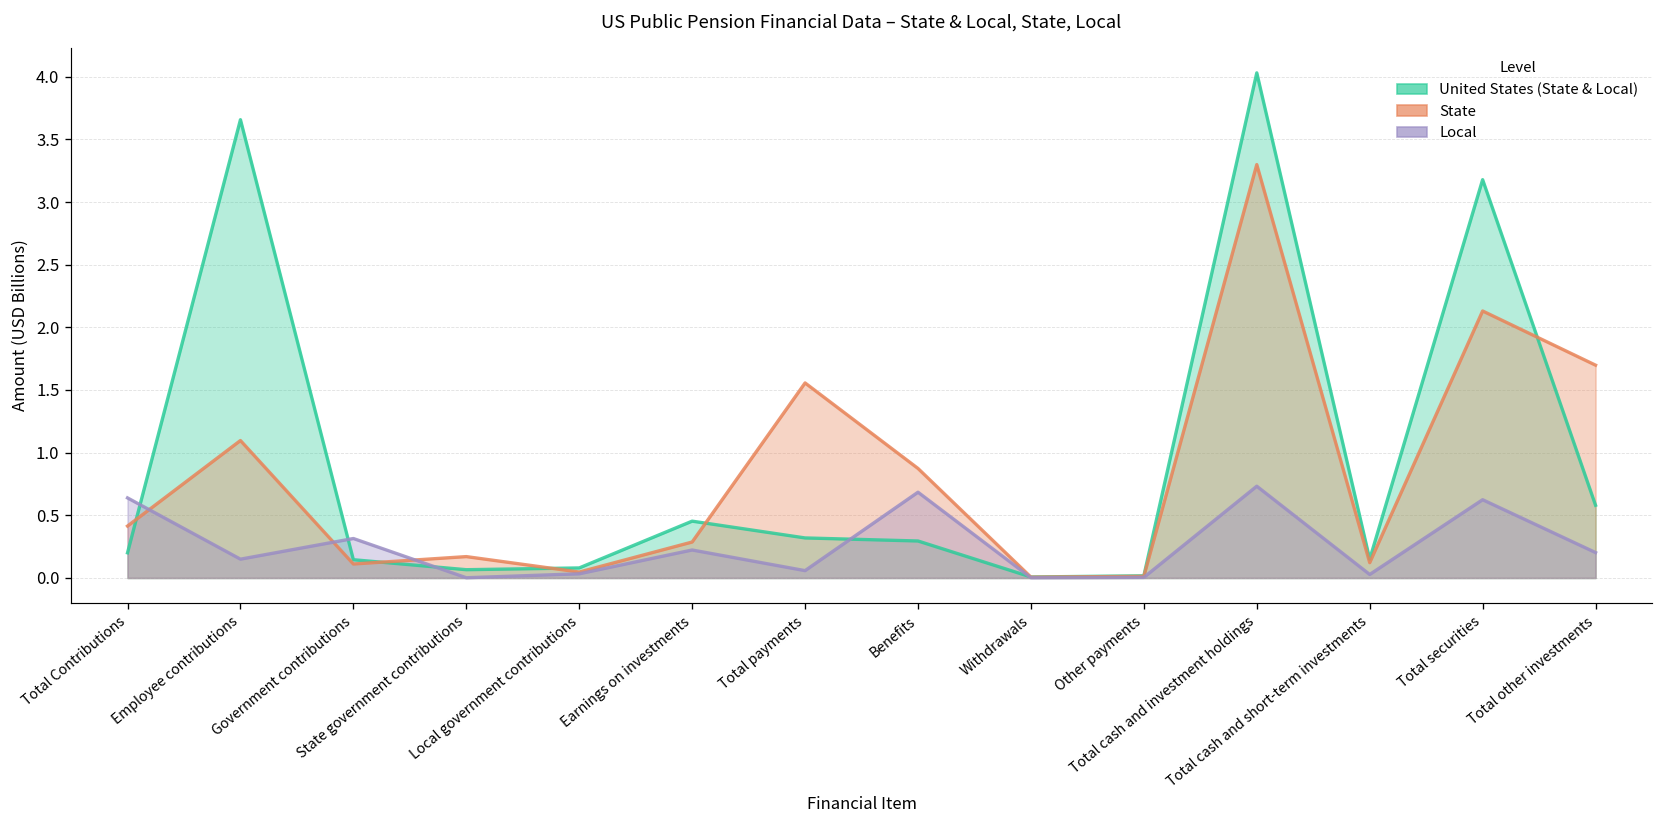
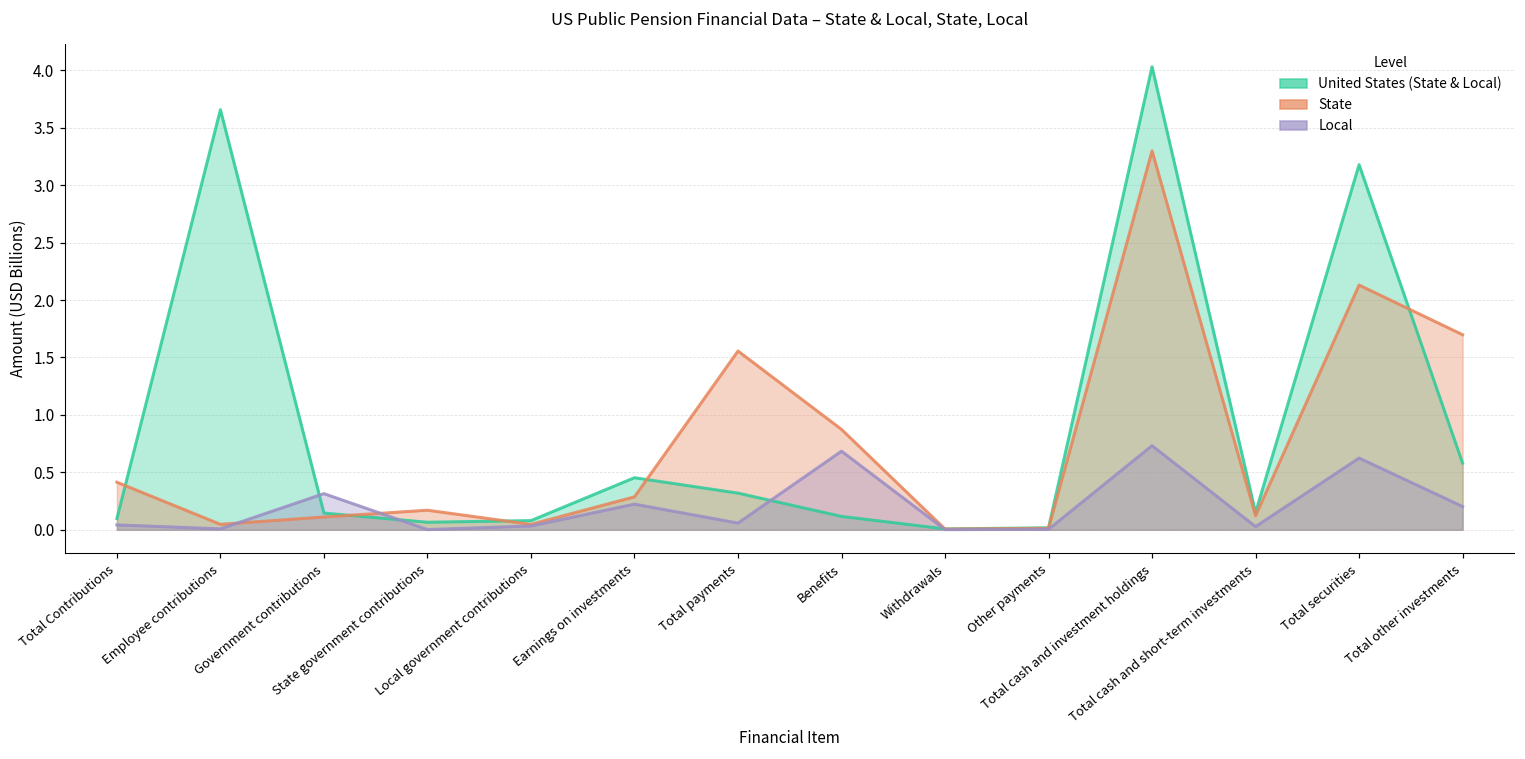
United States (State & Local), Total Contributions: 0.20 -> 0.10
Local, Total Contributions: 0.64 -> 0.04
State, Employee contributions: 1.10 -> 0.05
Local, Employee contributions: 0.15 -> 0.01
United States (State & Local), Benefits: 0.29 -> 0.12
